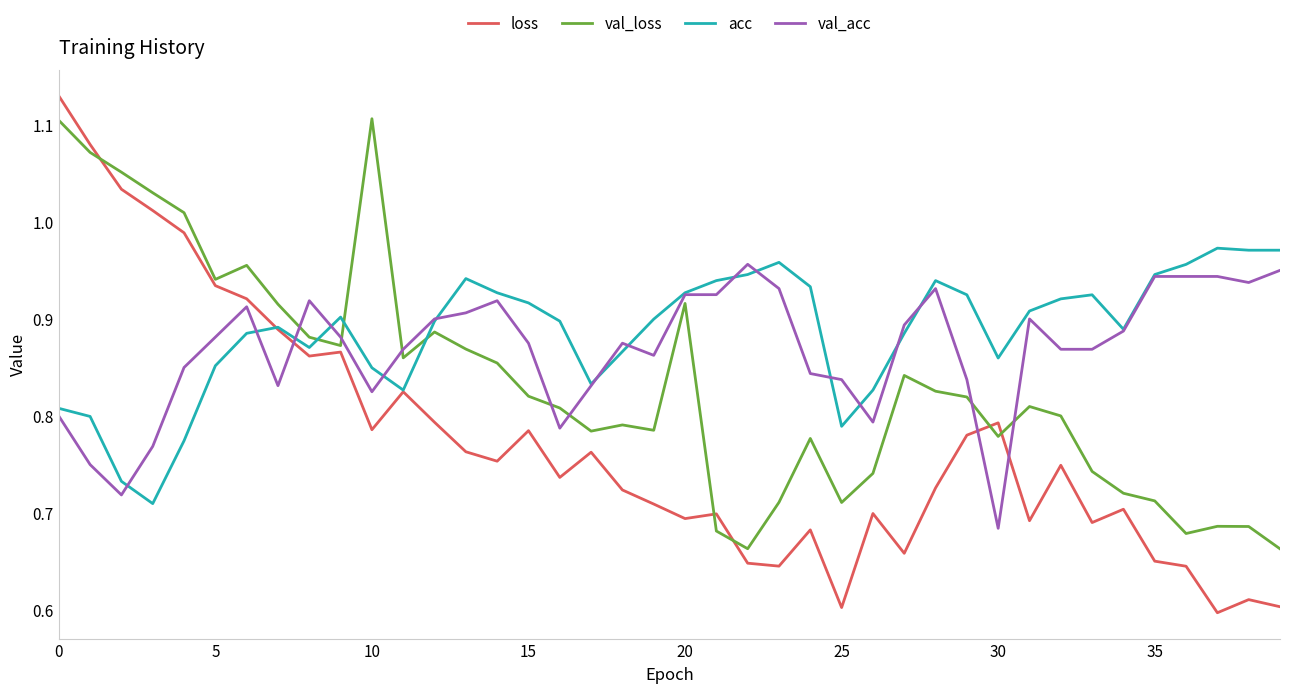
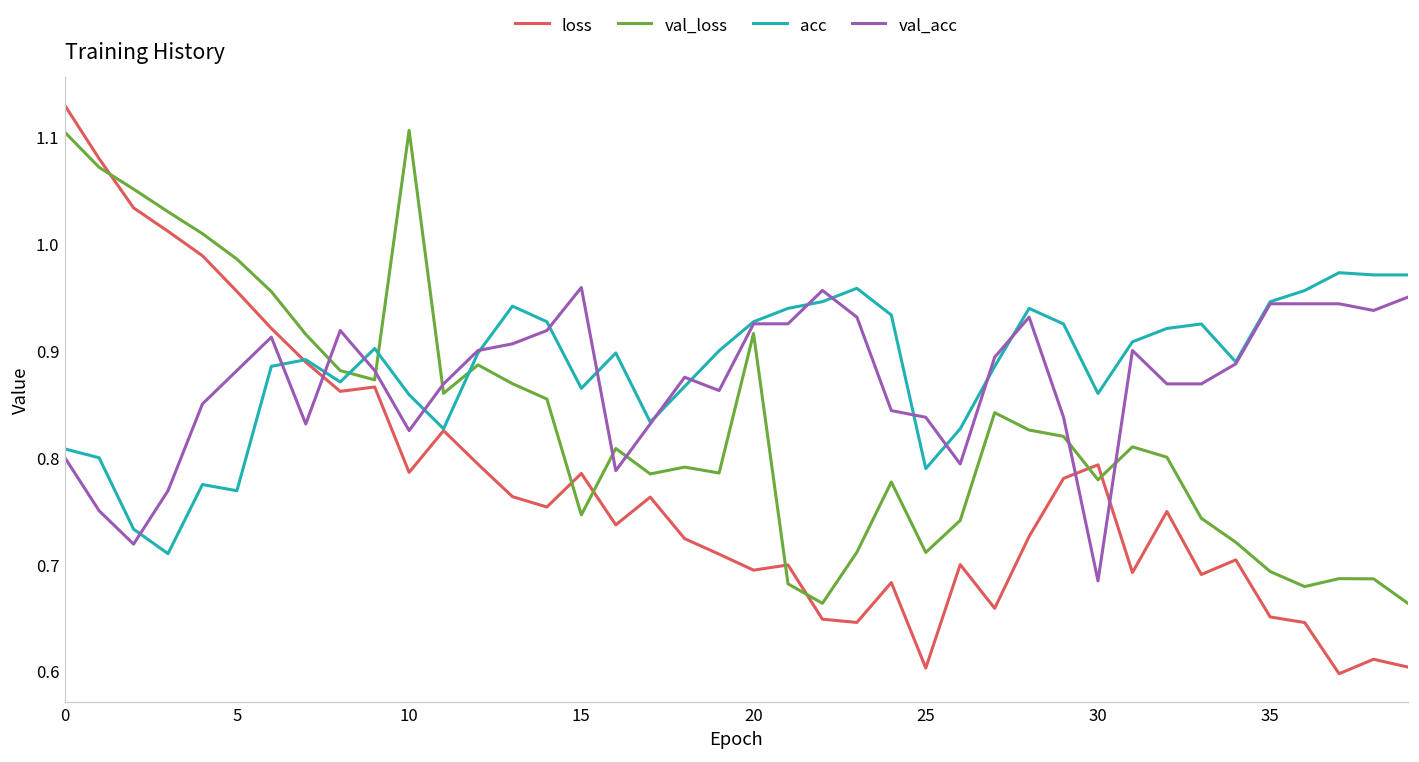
loss, 5: 0.93 -> 0.96
val_loss, 5: 0.94 -> 0.99
acc, 5: 0.85 -> 0.77
acc, 10: 0.85 -> 0.86
val_loss, 15: 0.82 -> 0.75
acc, 15: 0.92 -> 0.86
val_acc, 15: 0.88 -> 0.96
val_loss, 35: 0.71 -> 0.69
